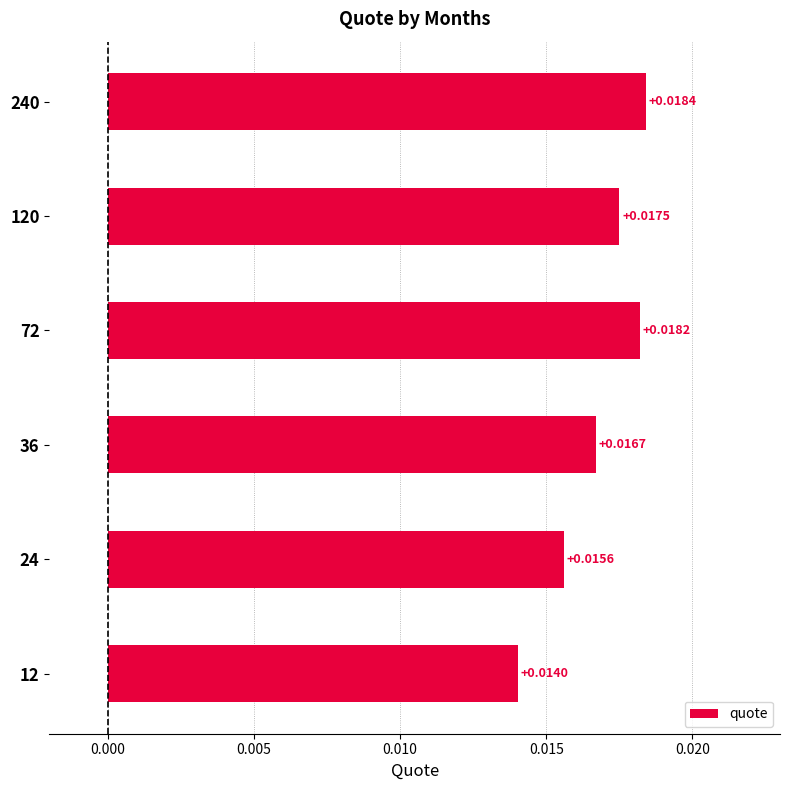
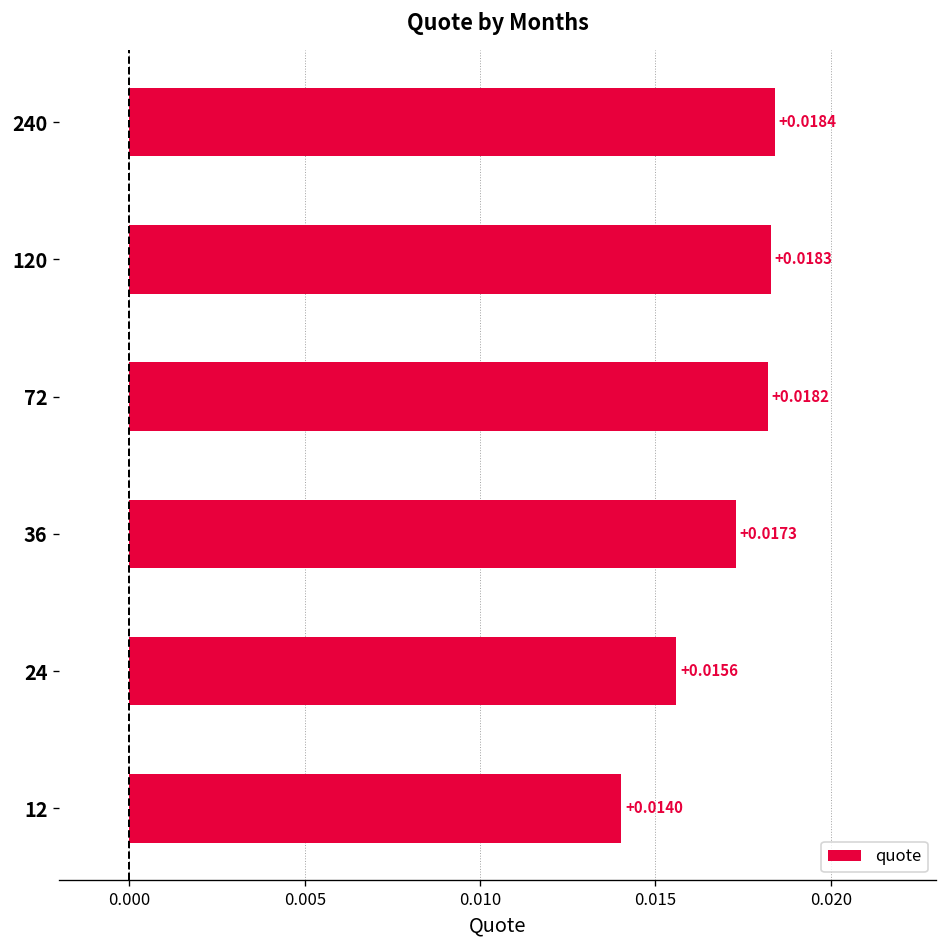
120: +0.0175 -> +0.0183
36: +0.0167 -> +0.0173
